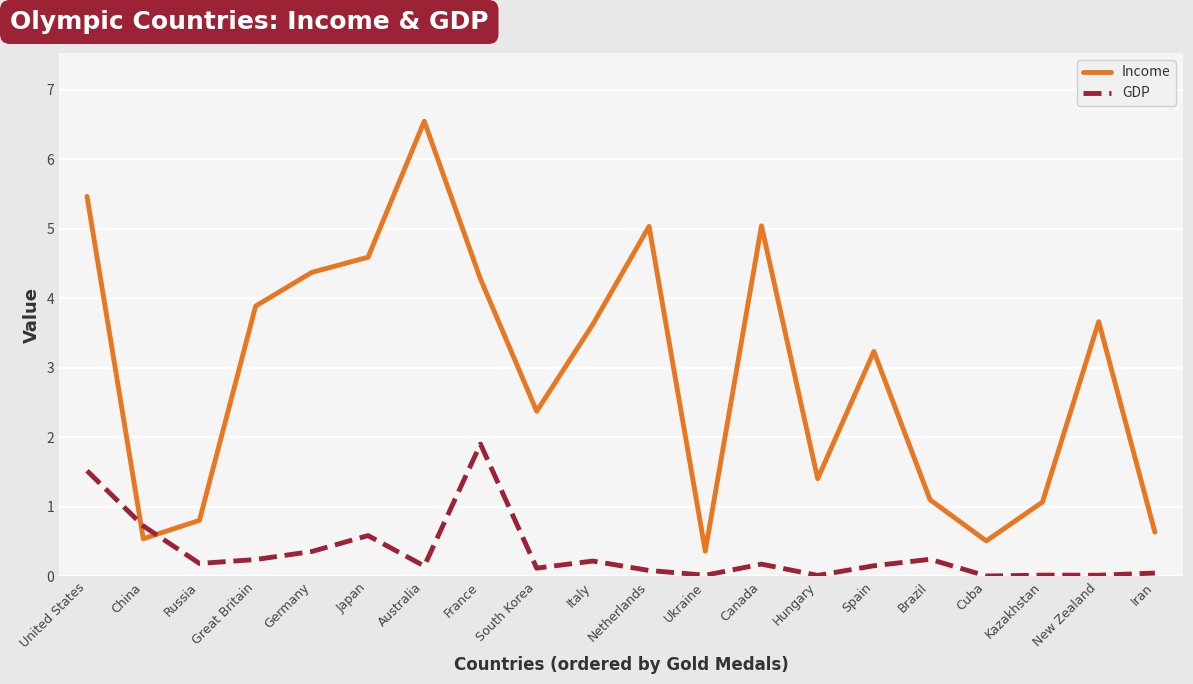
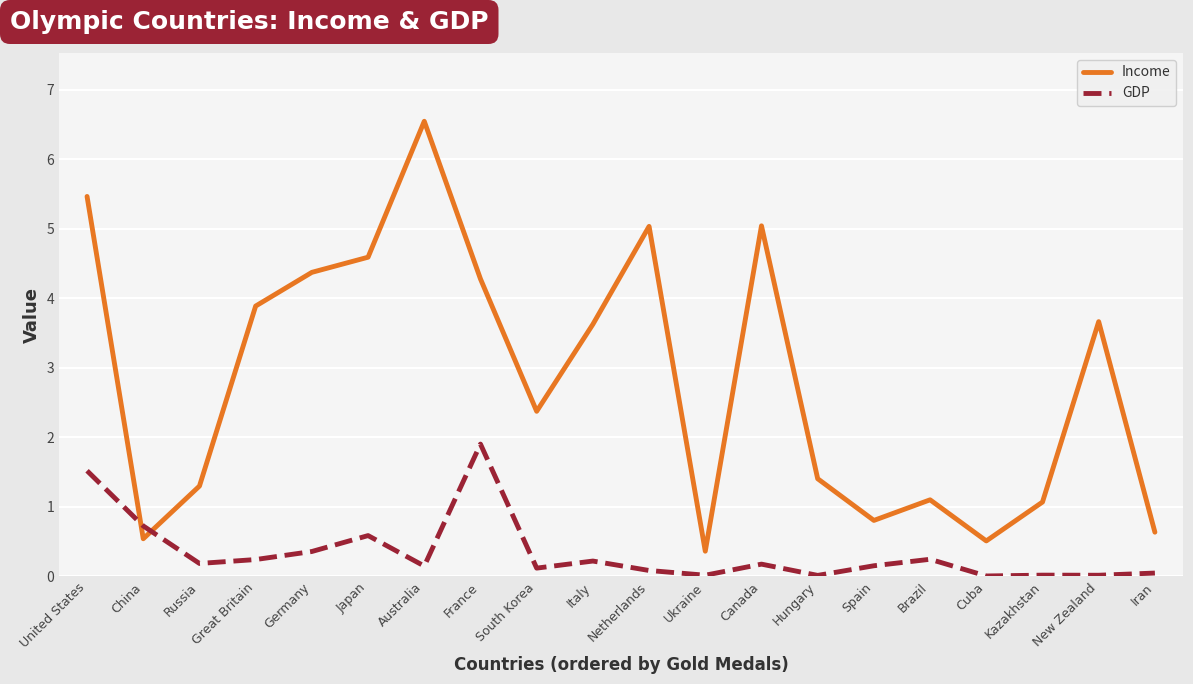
Income, Russia: 0.8 -> 1.3
Income, Spain: 3.2 -> 0.8
